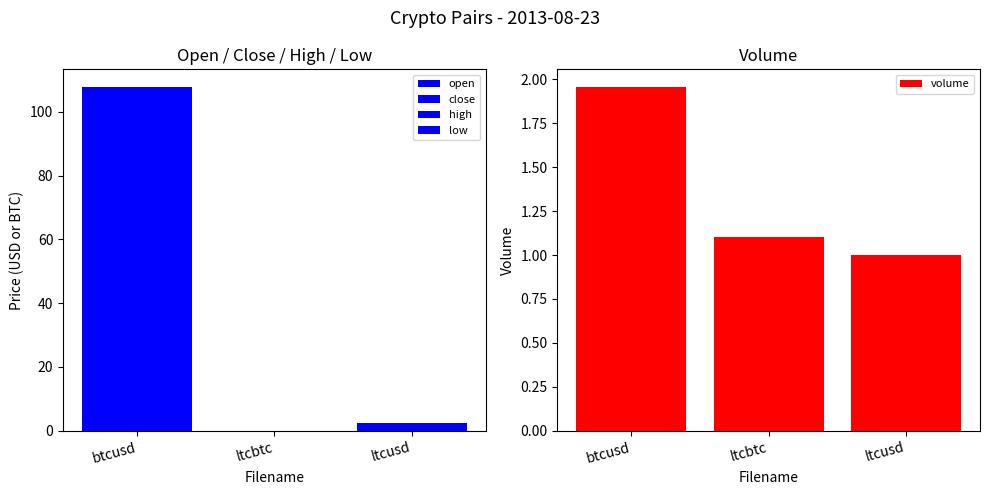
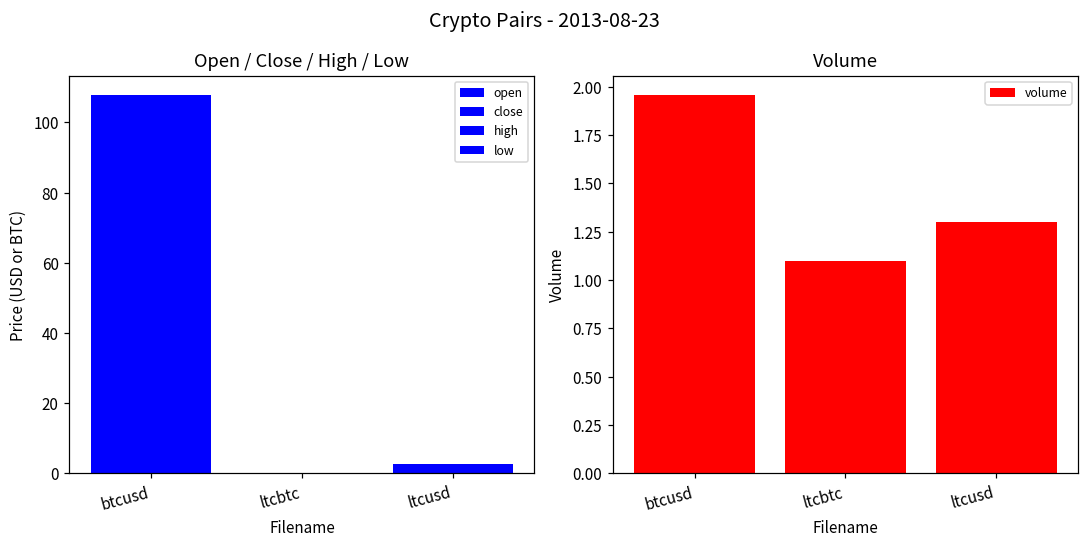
Volume, ltcusd: 1.0 -> 1.3
